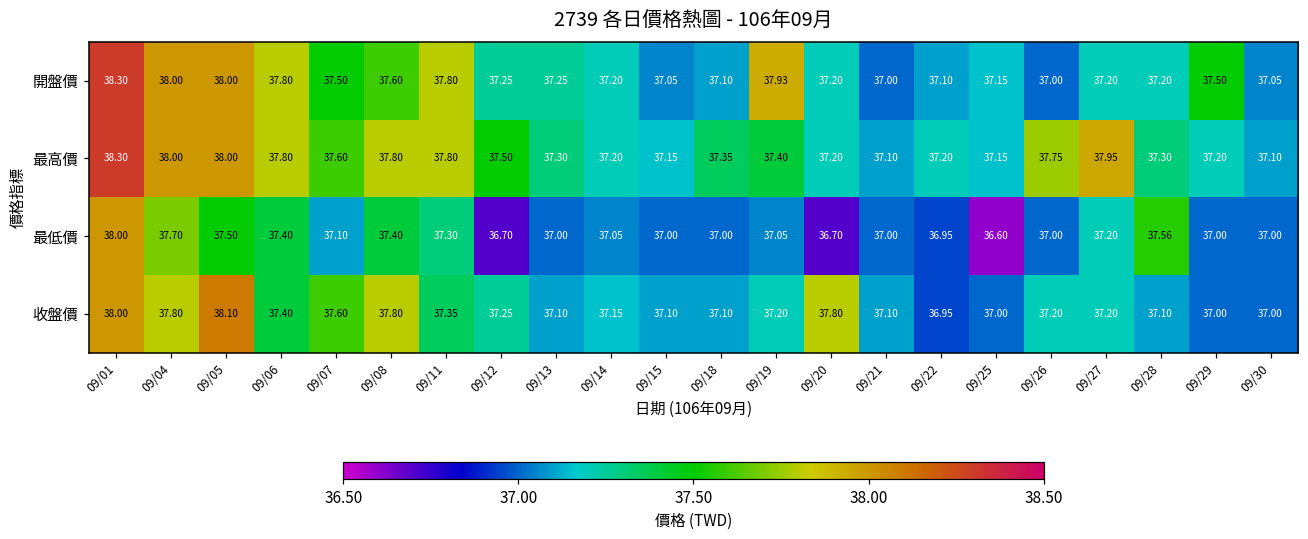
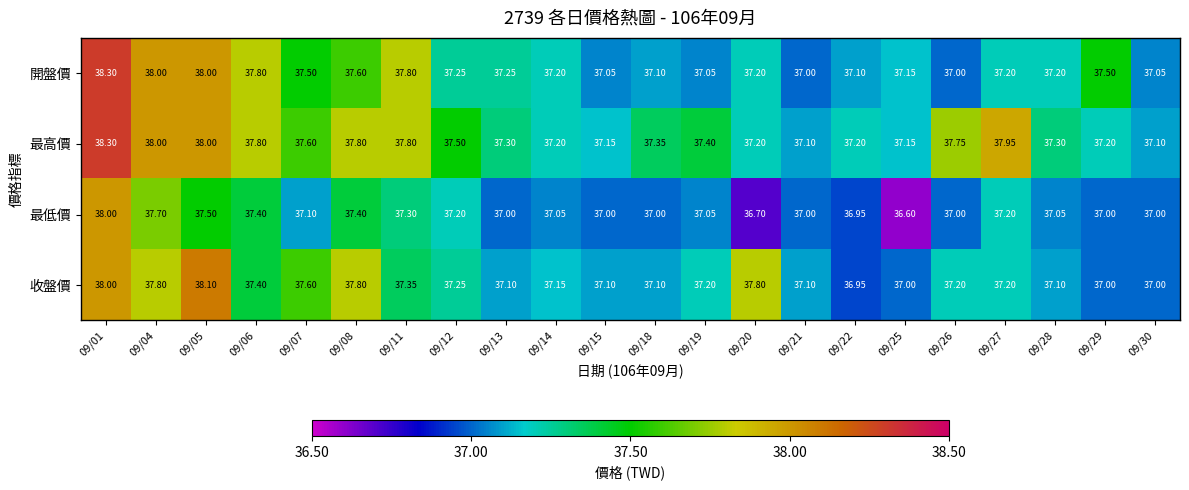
開盤價, 09/19: 37.93 -> 37.05
最低價, 09/12: 36.70 -> 37.20
最低價, 09/28: 37.56 -> 37.05
